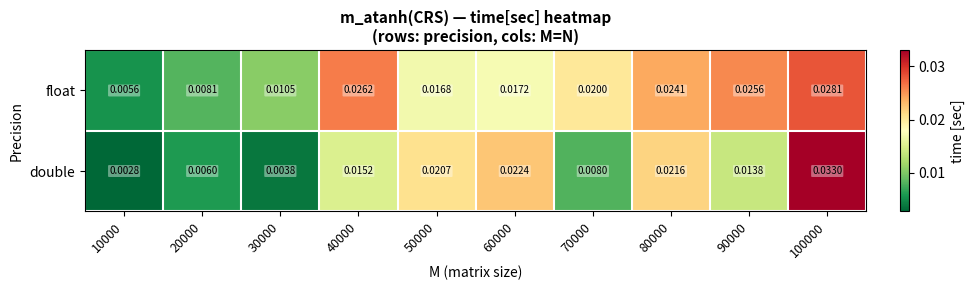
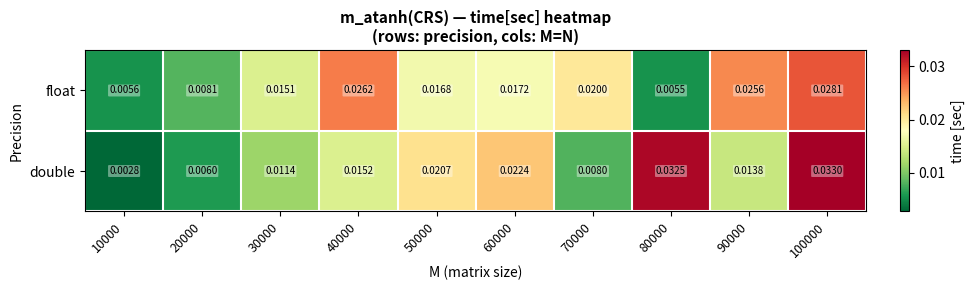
float, 30000: 0.0105 -> 0.0151
float, 80000: 0.0241 -> 0.0055
double, 30000: 0.0038 -> 0.0114
double, 80000: 0.0216 -> 0.0325
